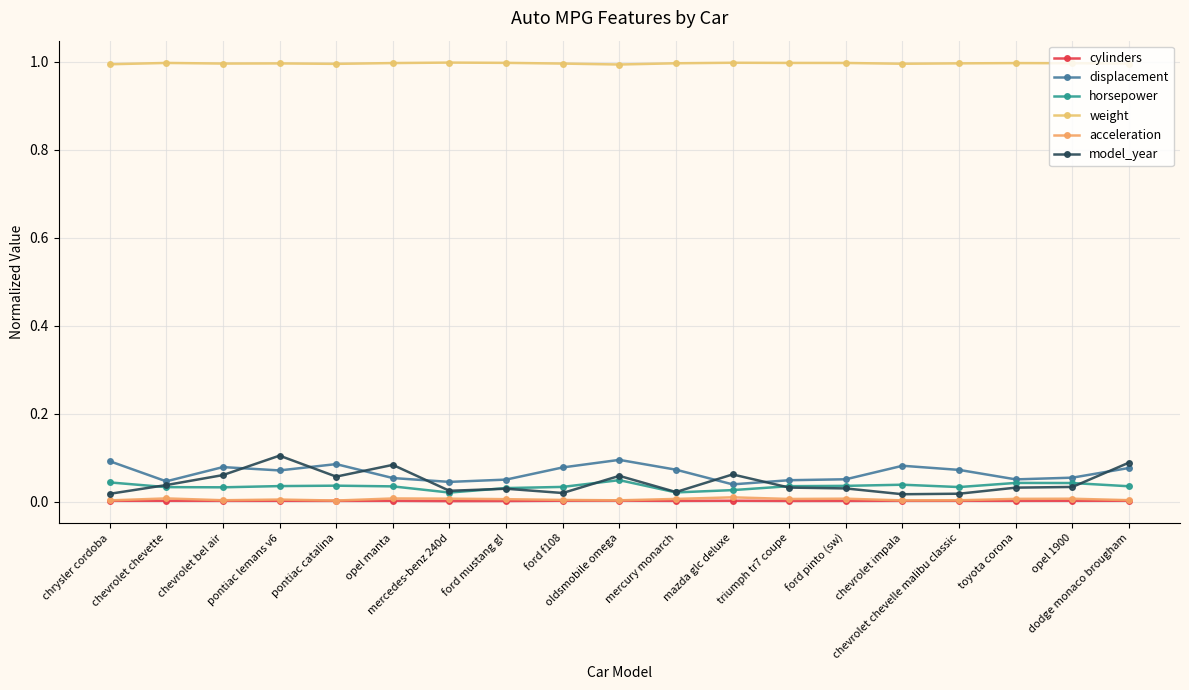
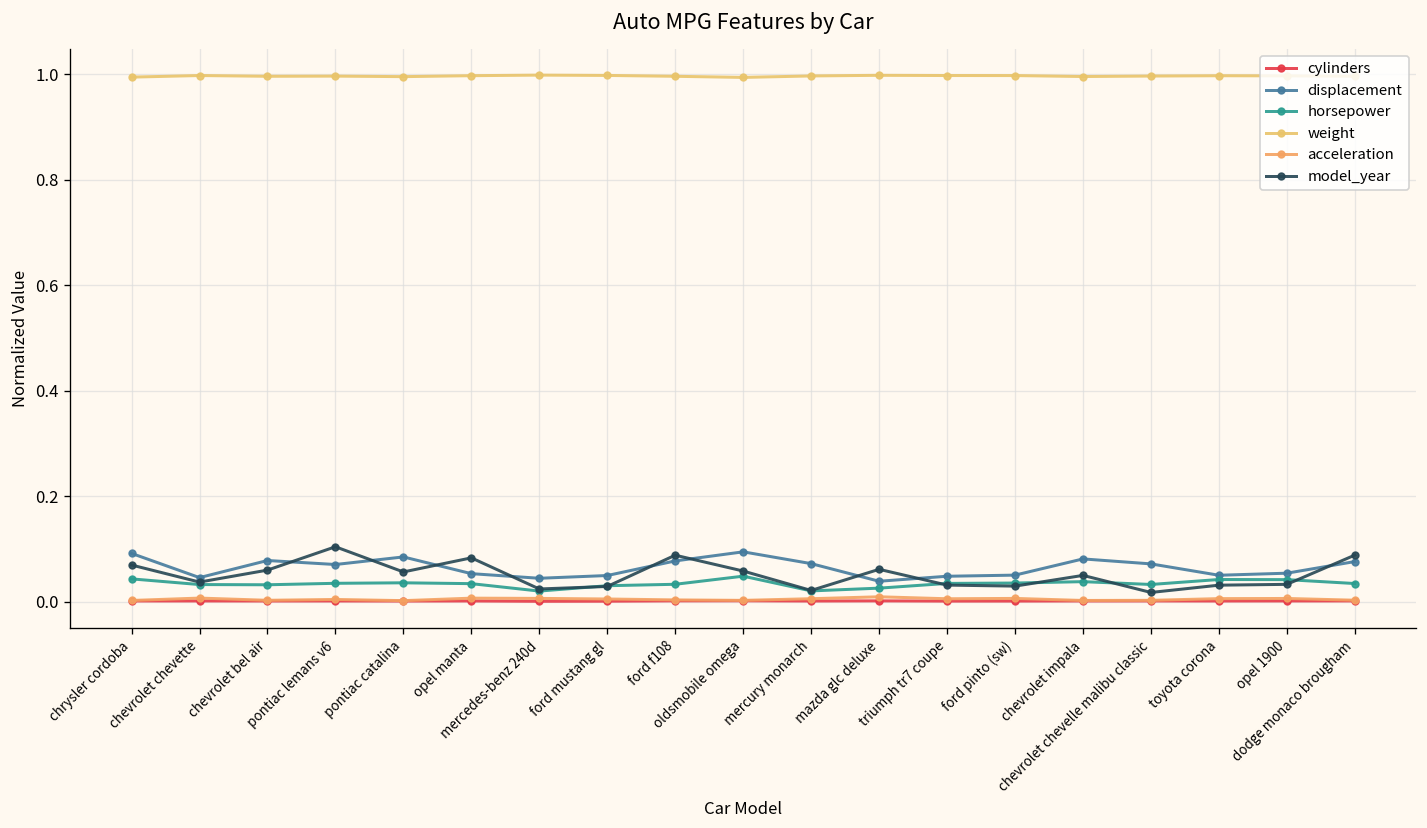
model_year, chrysler cordoba: 0.02 -> 0.07
model_year, ford f108: 0.02 -> 0.09
model_year, chevrolet impala: 0.02 -> 0.05
